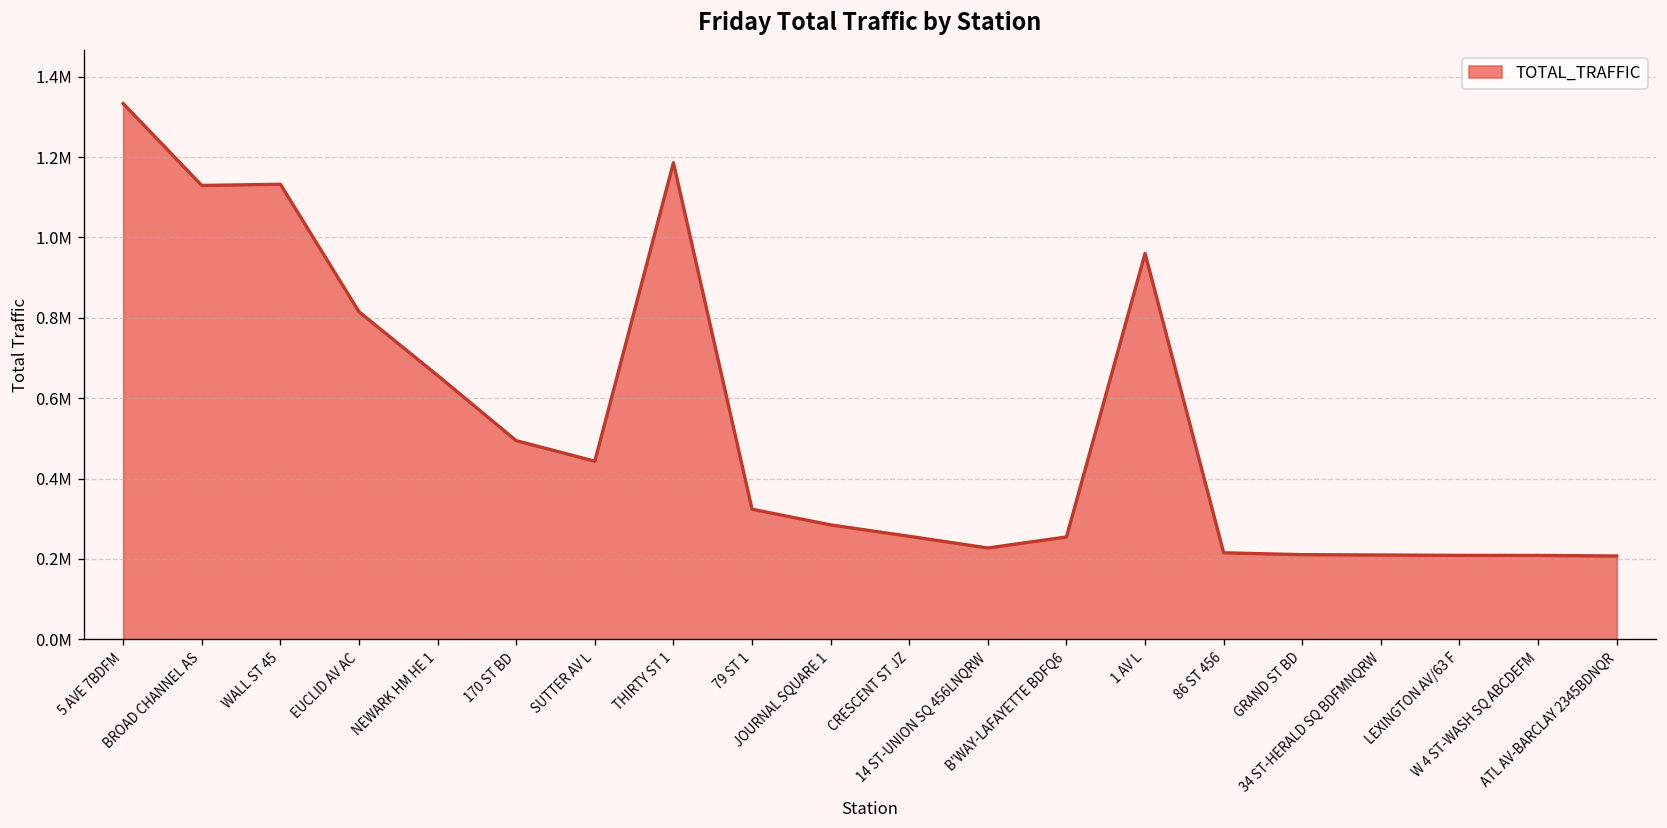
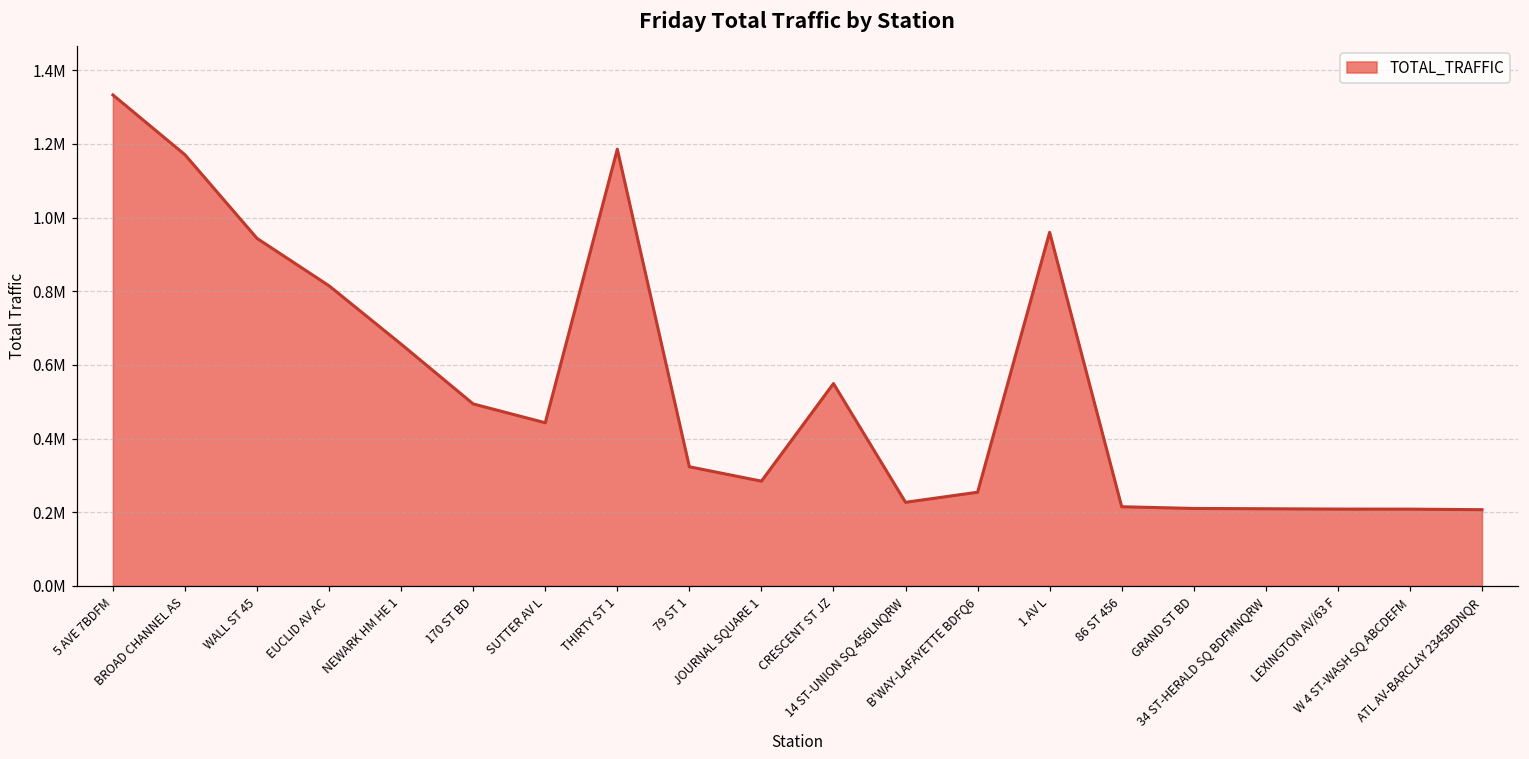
BROAD CHANNEL AS: 1130000 -> 1170000
WALL ST 45: 1130000 -> 940000
CRESCENT ST JZ: 260000 -> 550000
